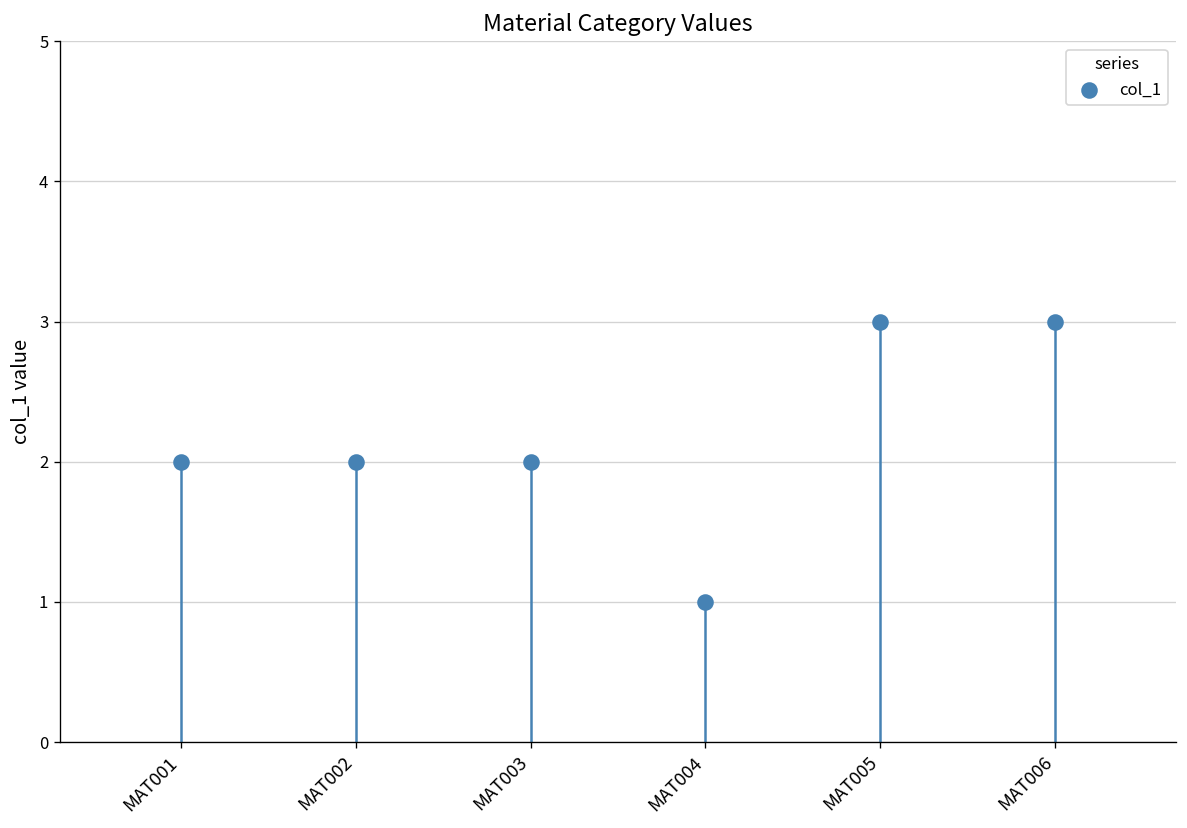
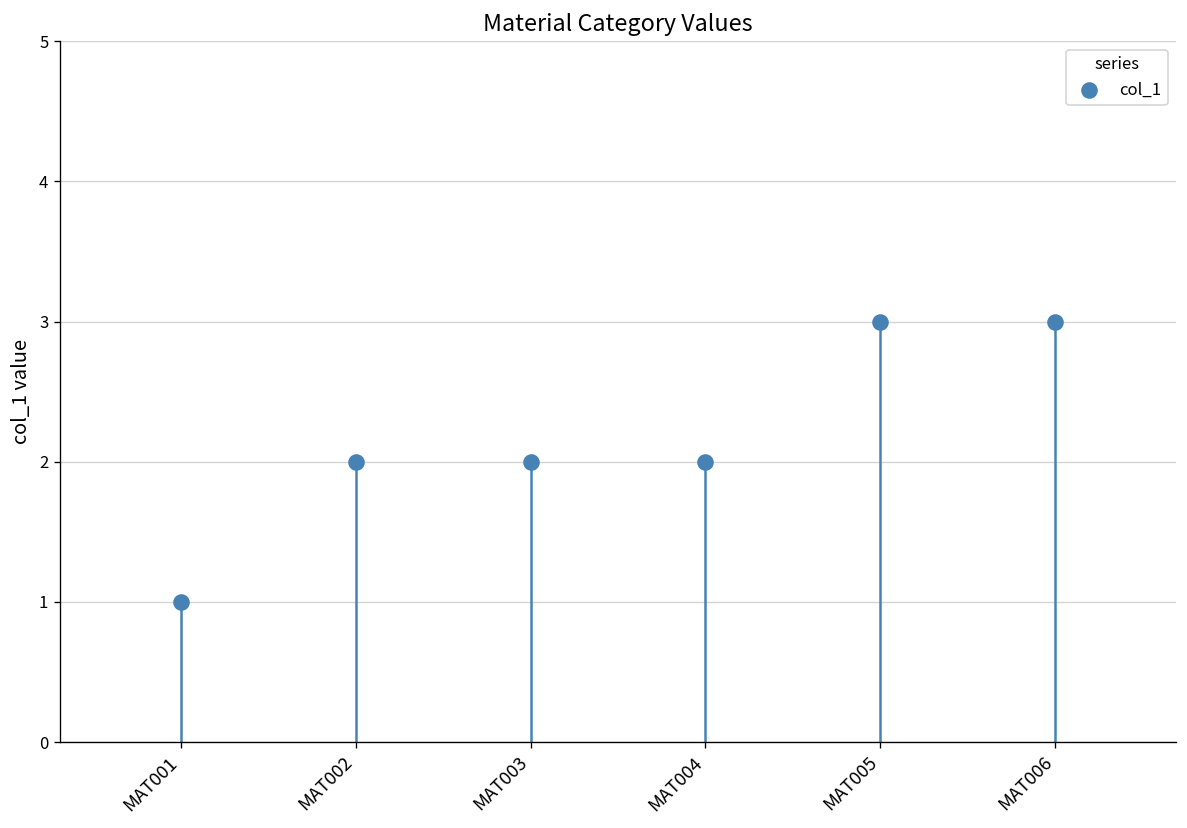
MAT001: 2 -> 1
MAT004: 1 -> 2
